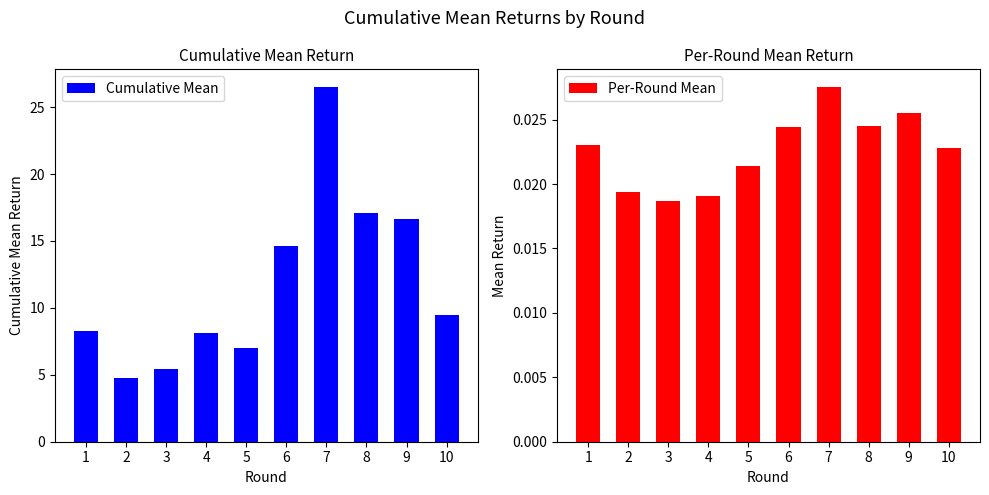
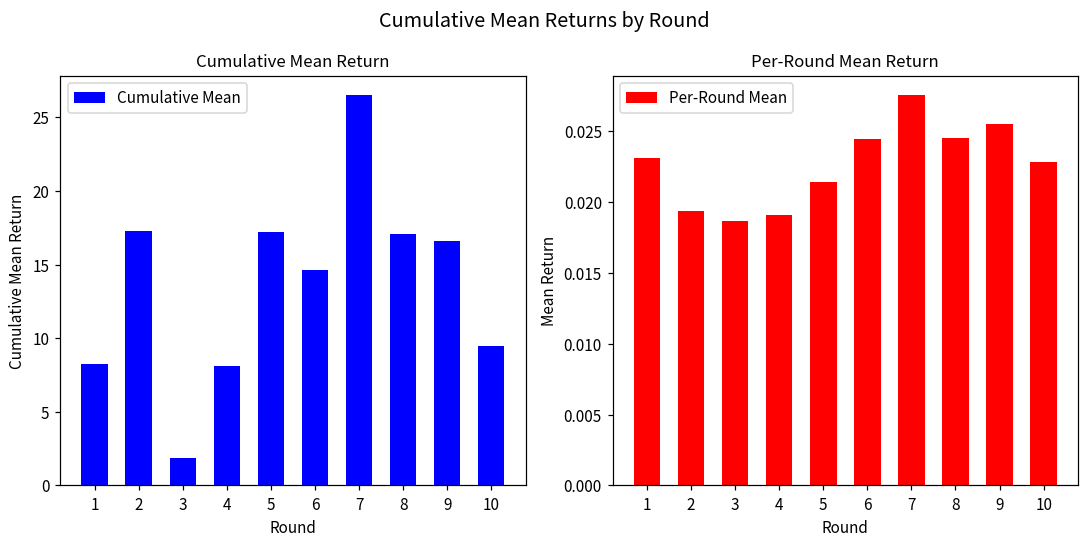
Cumulative Mean Return, 2: 4.8 -> 17.3
Cumulative Mean Return, 3: 5.4 -> 1.9
Cumulative Mean Return, 5: 7.0 -> 17.2
